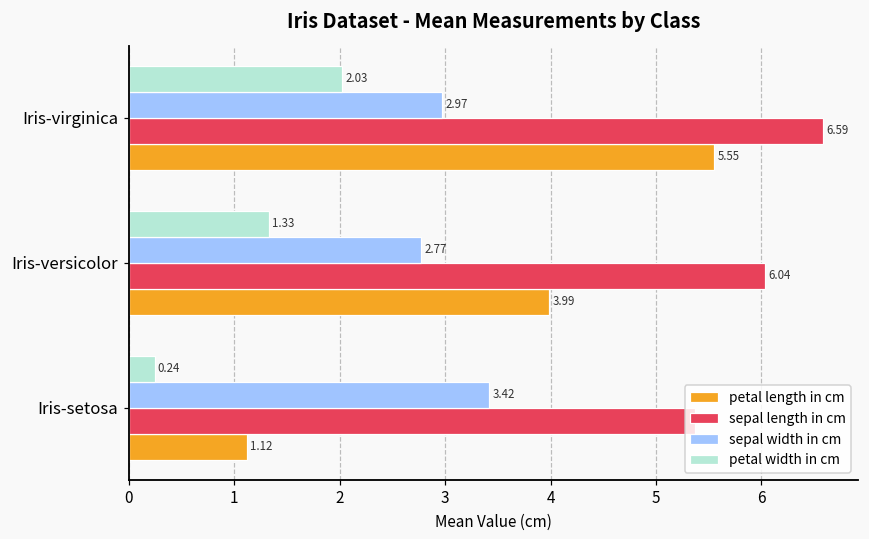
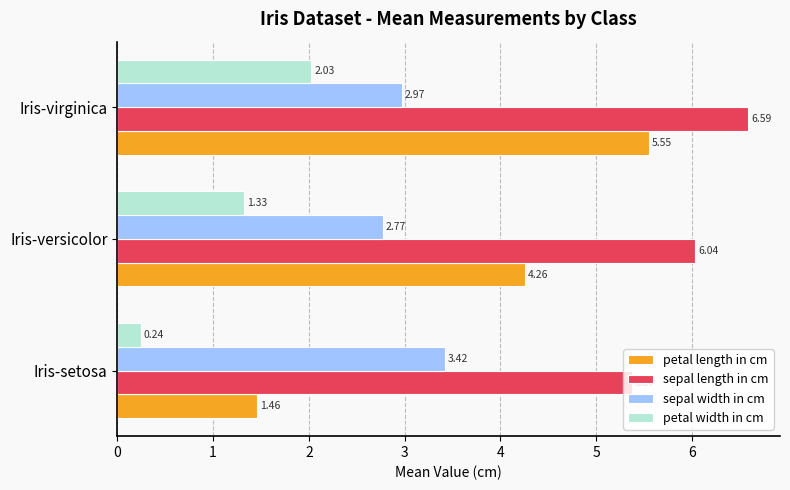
petal length in cm, Iris-versicolor: 3.99 -> 4.26
petal length in cm, Iris-setosa: 1.12 -> 1.46
